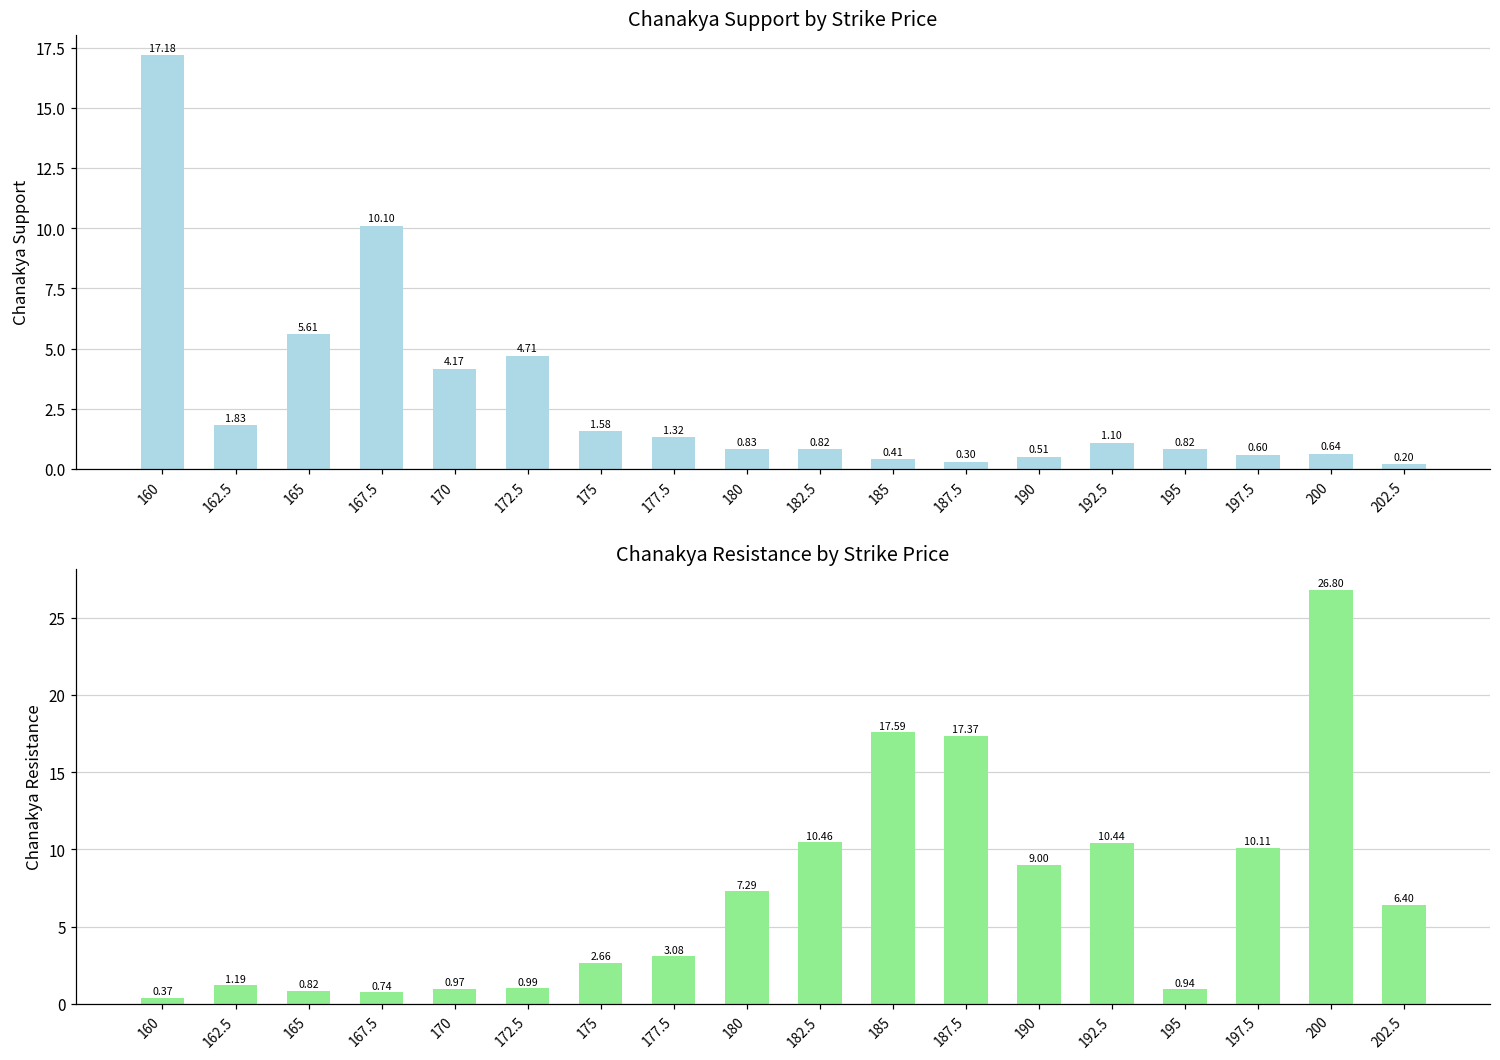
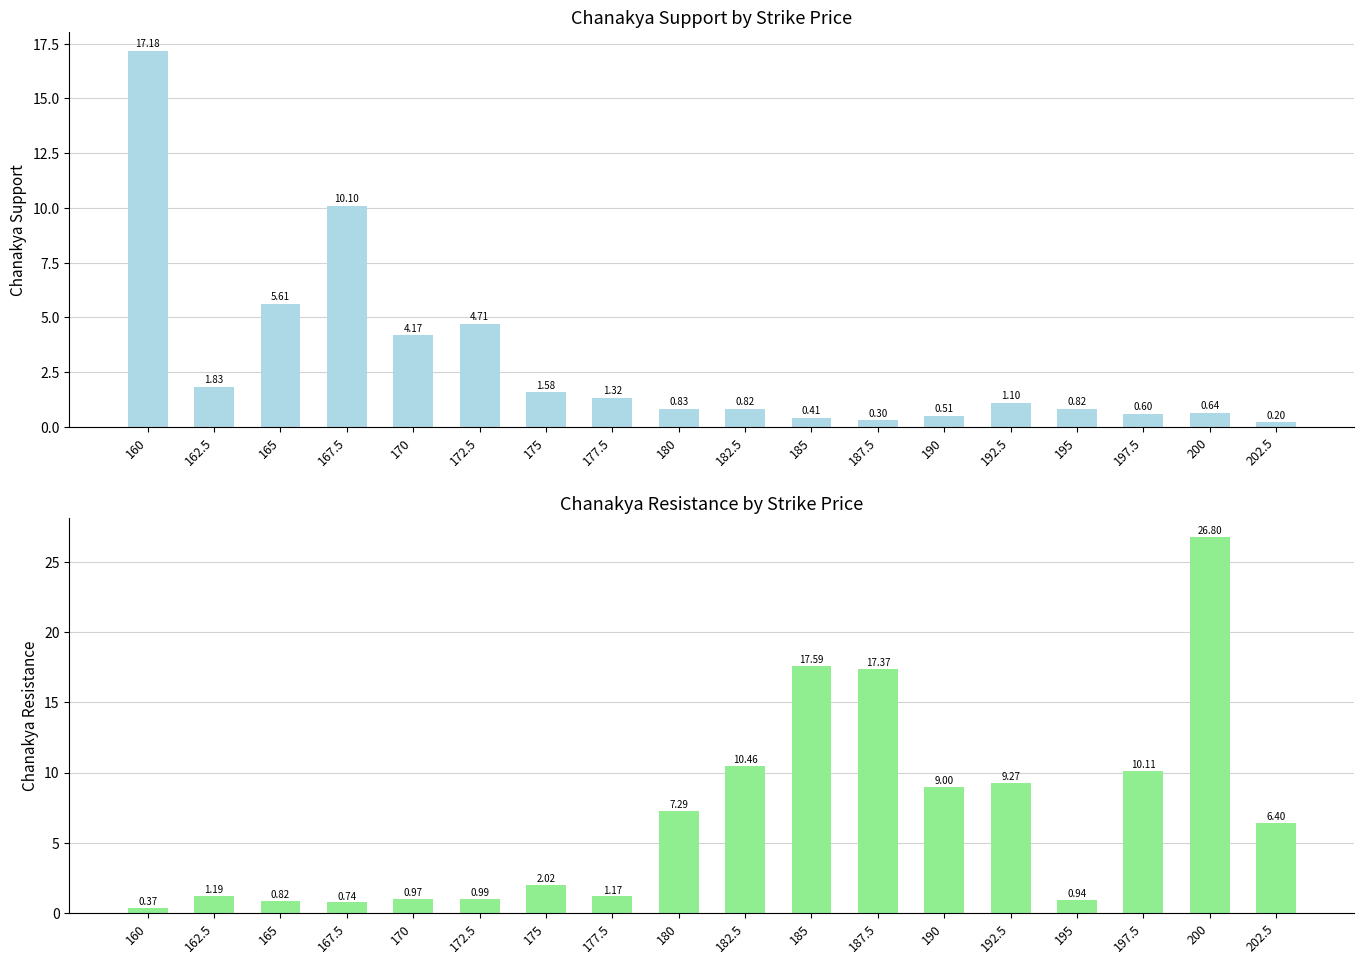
Chanakya Resistance by Strike Price, 175: 2.66 -> 2.02
Chanakya Resistance by Strike Price, 177.5: 3.08 -> 1.17
Chanakya Resistance by Strike Price, 192.5: 10.44 -> 9.27
